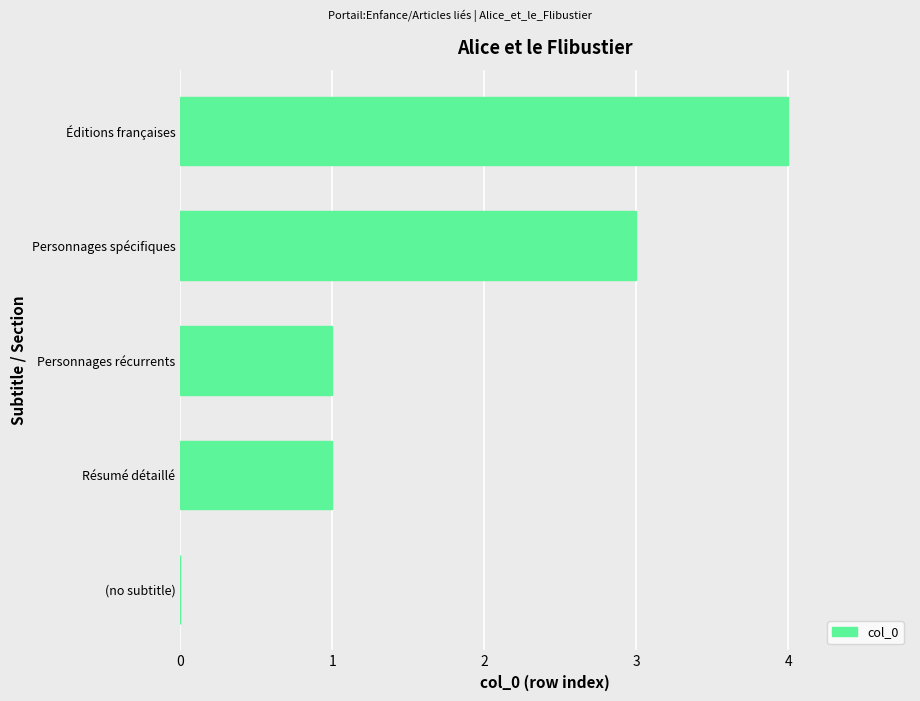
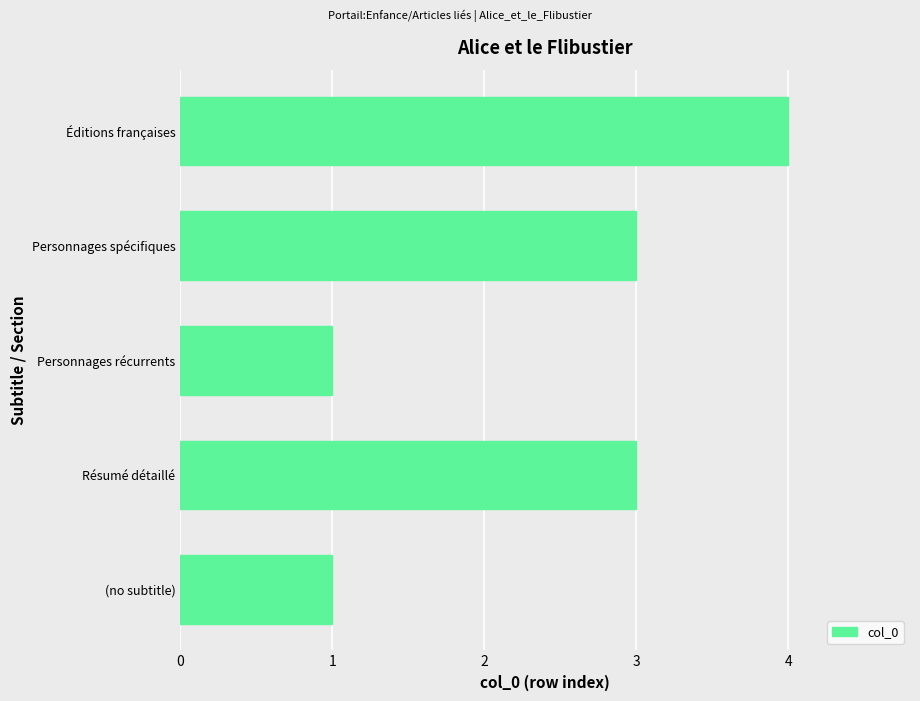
Résumé détaillé: 1 -> 3
(no subtitle): 0 -> 1
